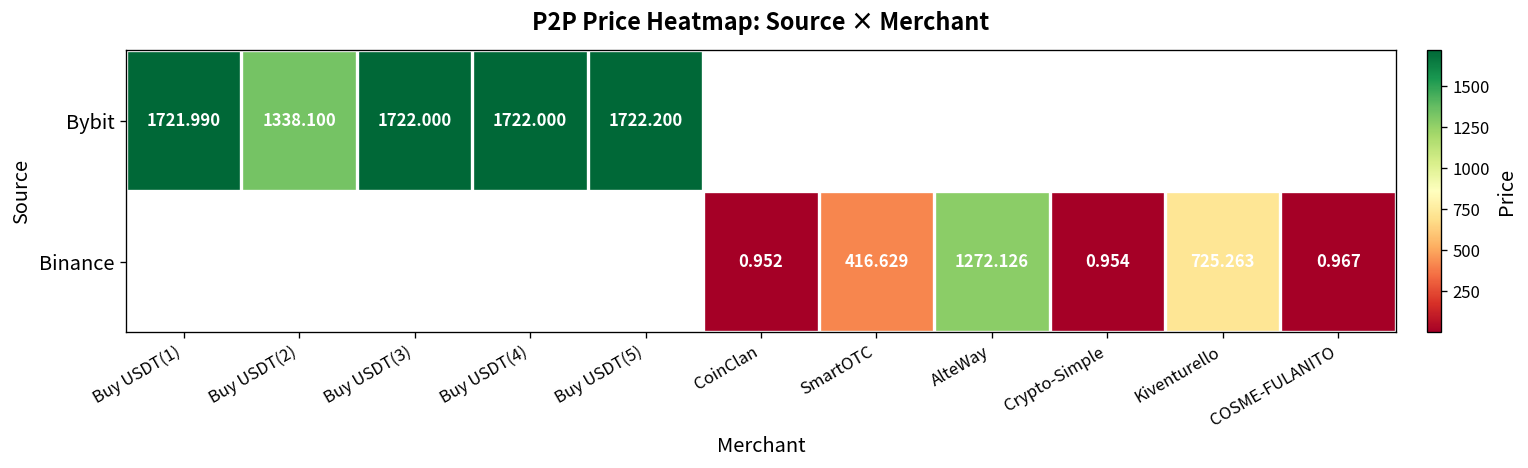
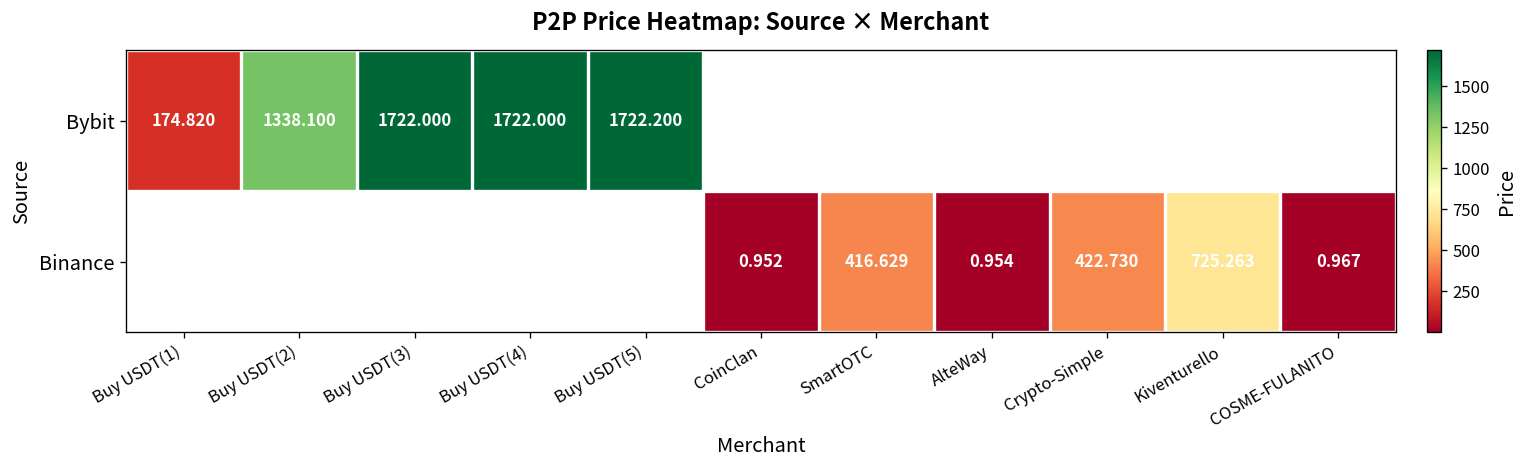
Bybit, Buy USDT(1): 1721.990 -> 174.820
Binance, AlteWay: 1272.126 -> 0.954
Binance, Crypto-Simple: 0.954 -> 422.730
